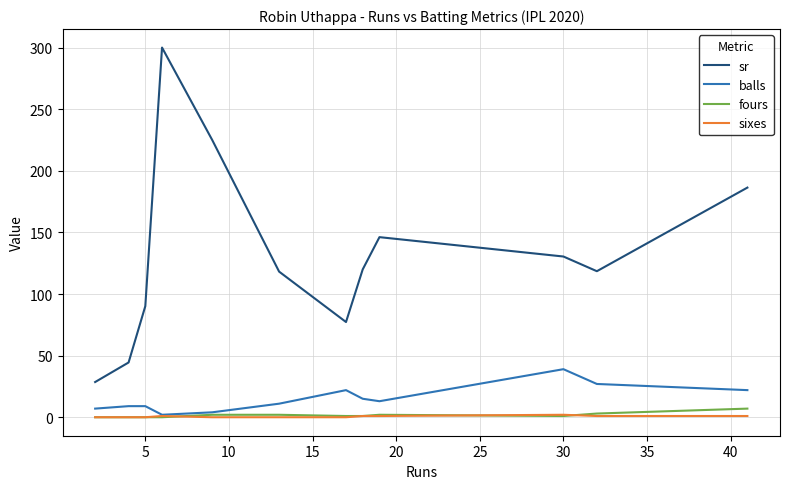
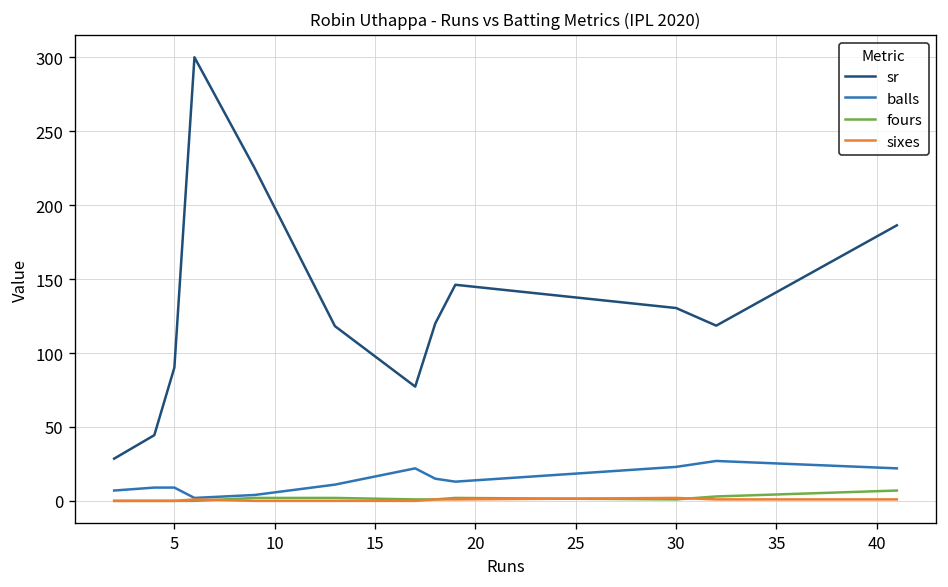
balls, 30: 39 -> 23
